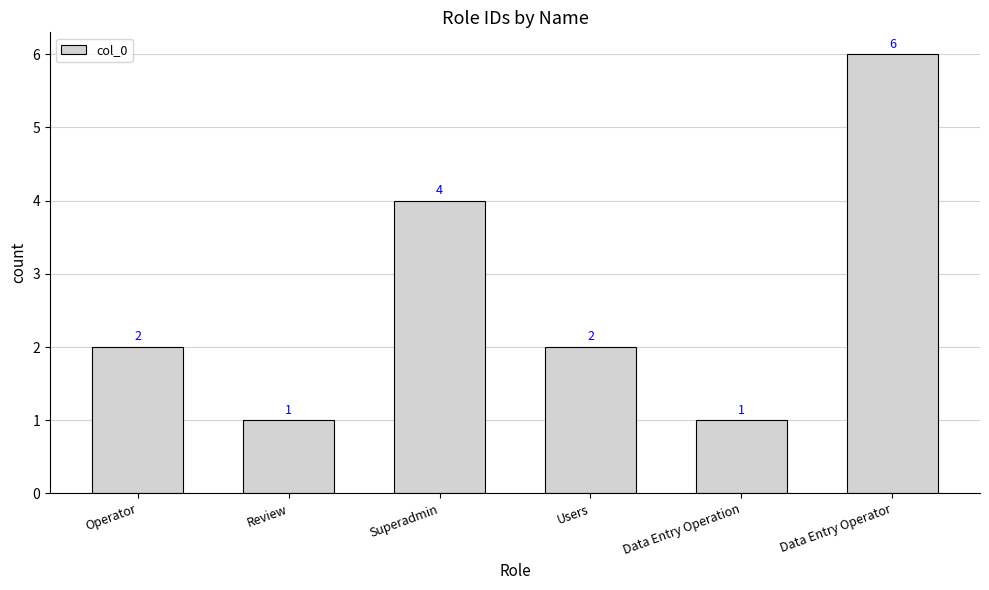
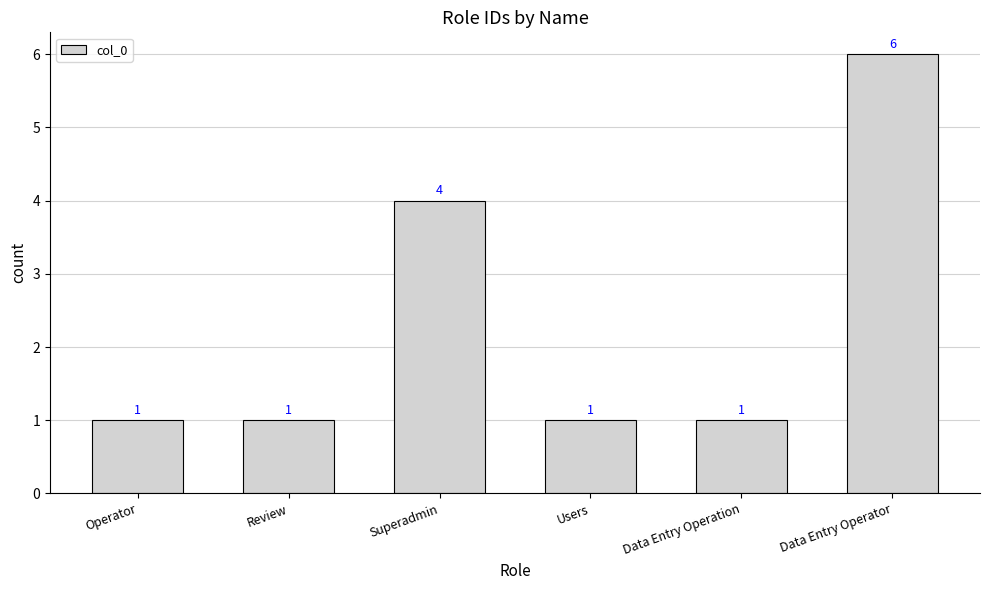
Operator: 2 -> 1
Users: 2 -> 1
